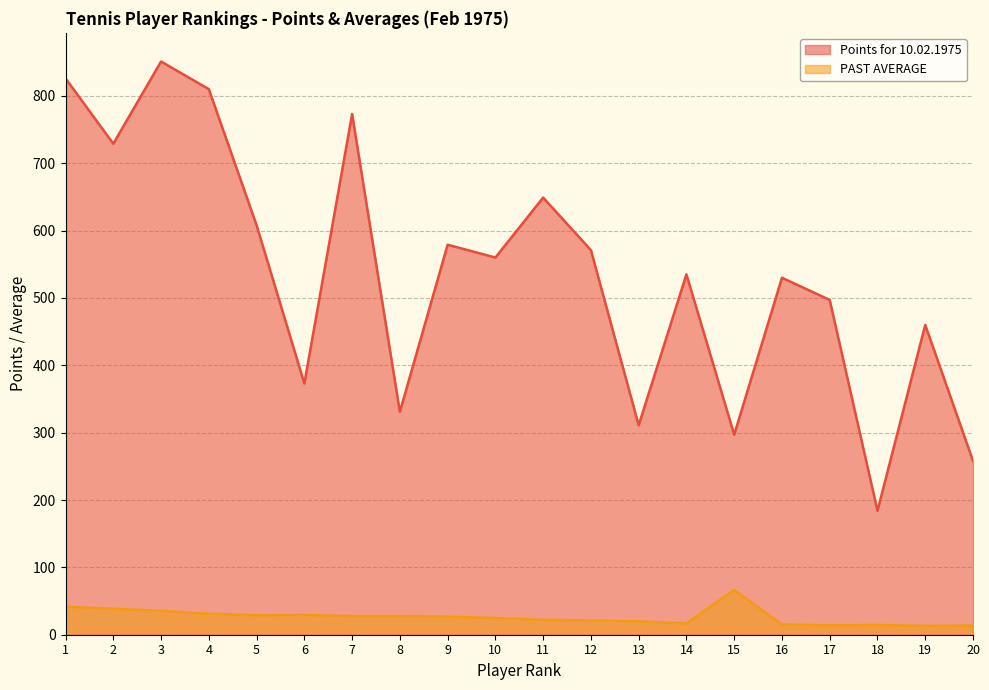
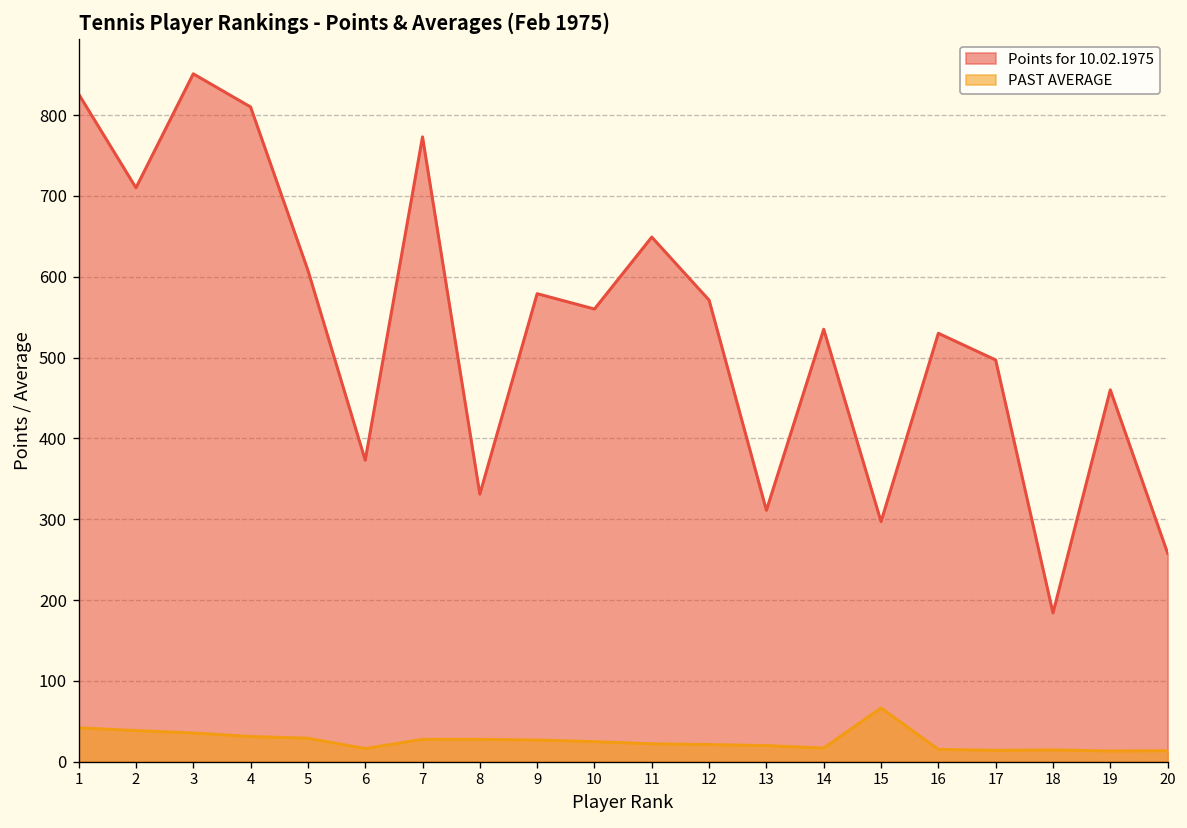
Tennis Player Rankings - Points & Averages (Feb 1975), Points for 10.02.1975, 2: 730 -> 710
Tennis Player Rankings - Points & Averages (Feb 1975), PAST AVERAGE, 6: 30 -> 20
